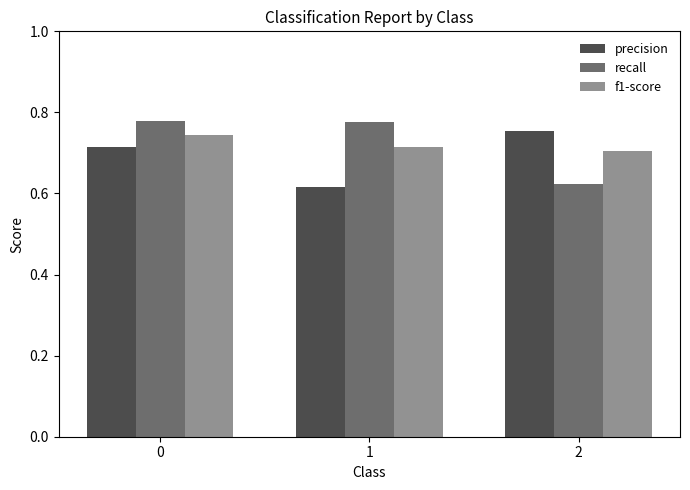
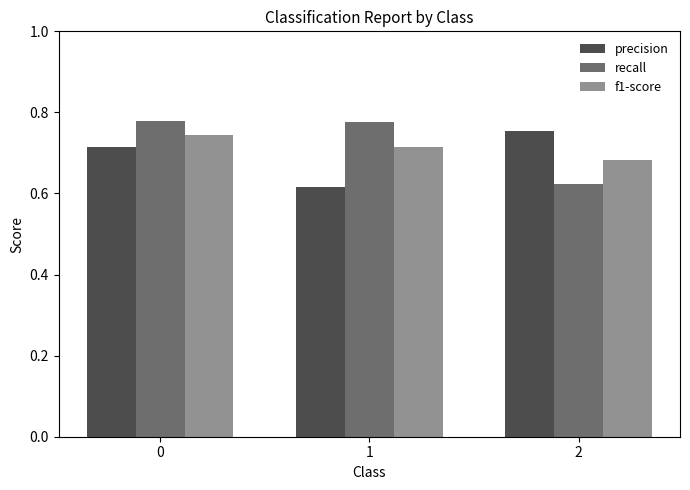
f1-score, 2: 0.70 -> 0.68
